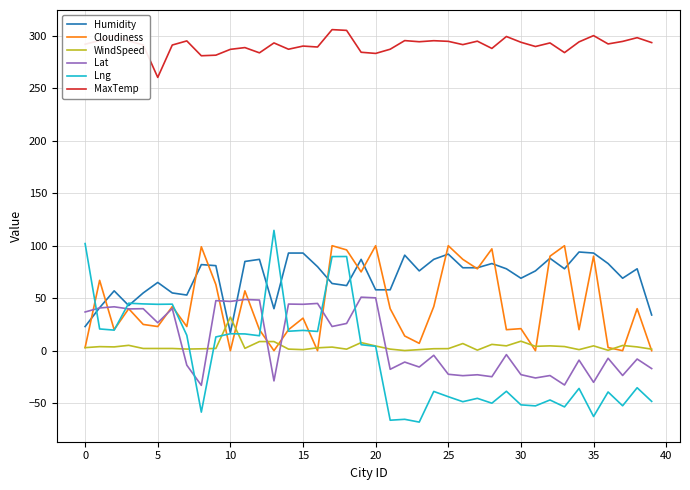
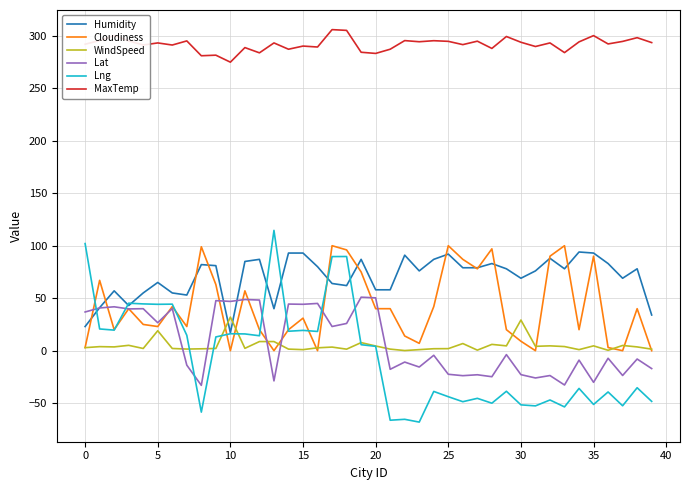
WindSpeed, 5: 2 -> 19
MaxTemp, 5: 260 -> 293
MaxTemp, 10: 287 -> 275
Cloudiness, 20: 100 -> 40
Cloudiness, 30: 21 -> 9
WindSpeed, 30: 9 -> 29
Lng, 35: -63 -> -51
